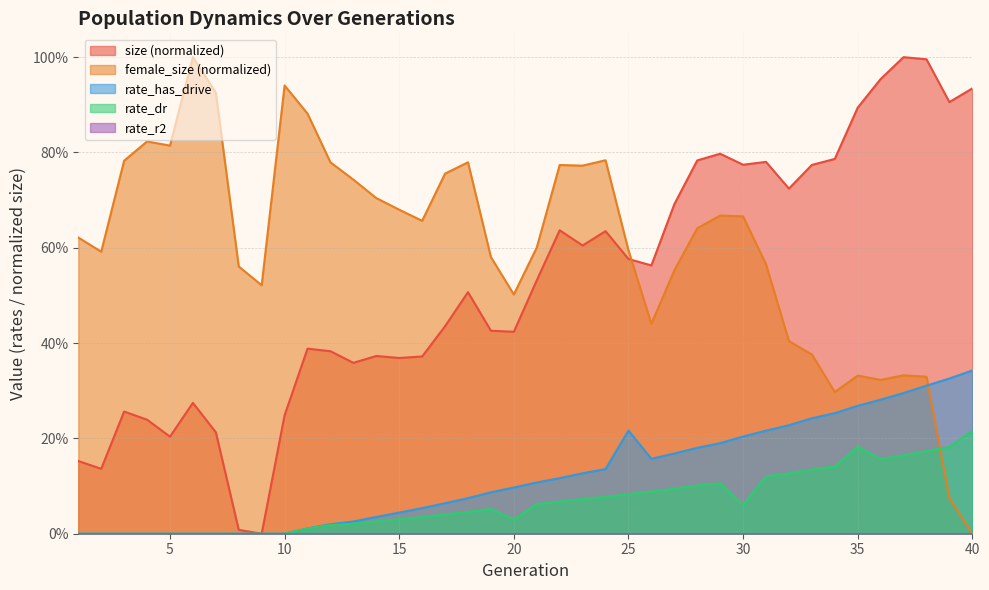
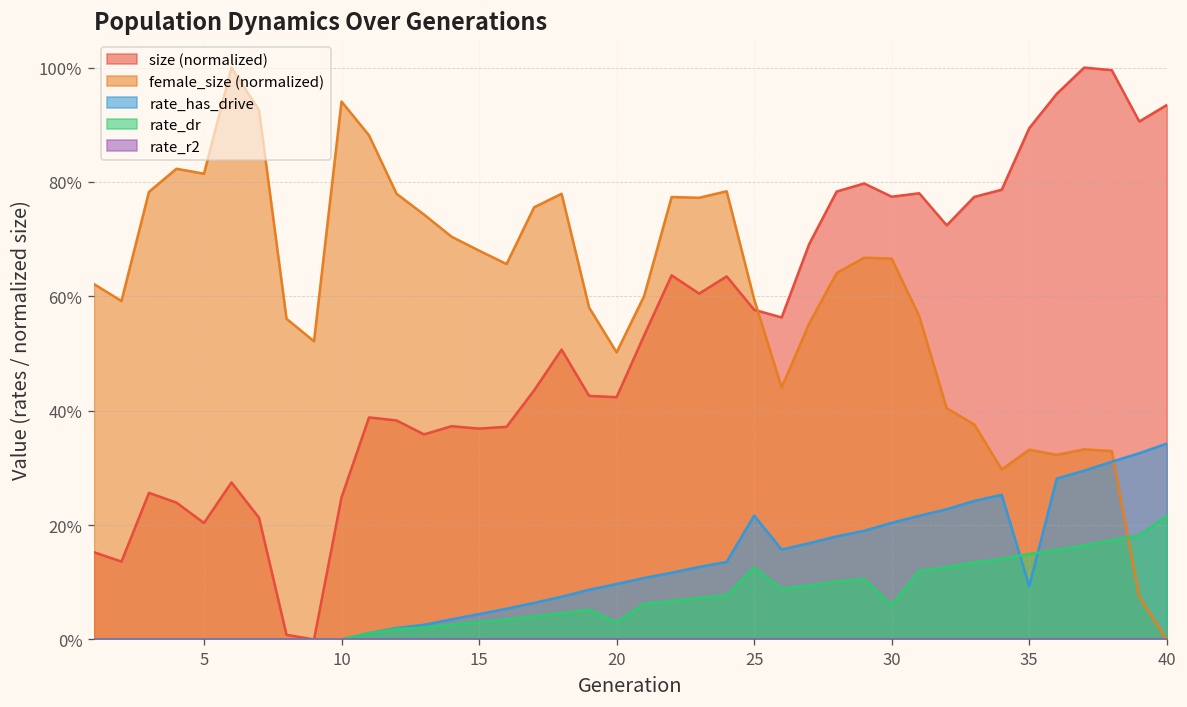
rate_dr, 25: 8% -> 13%
rate_has_drive, 35: 27% -> 9%
rate_dr, 35: 18% -> 15%
